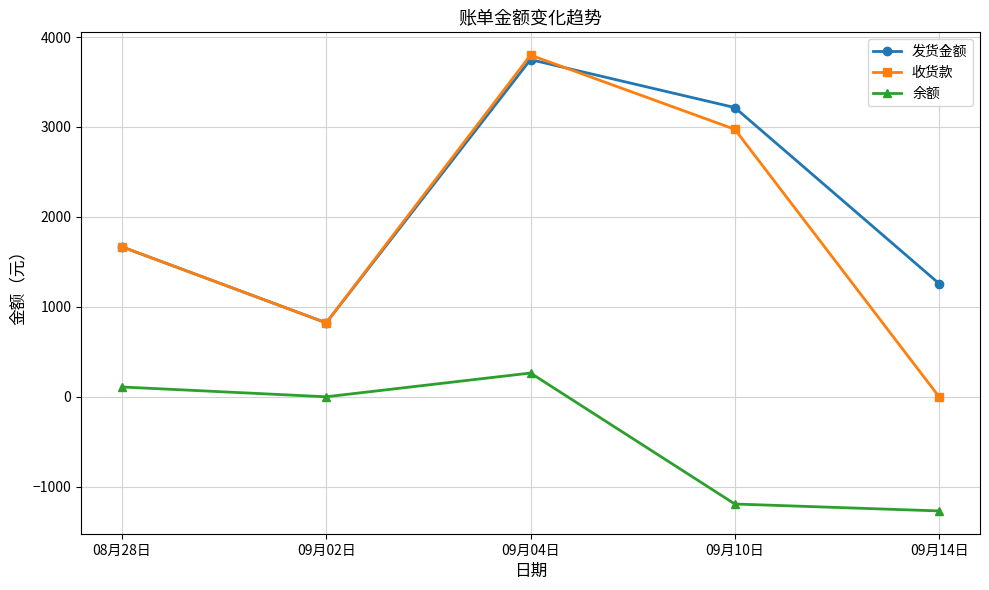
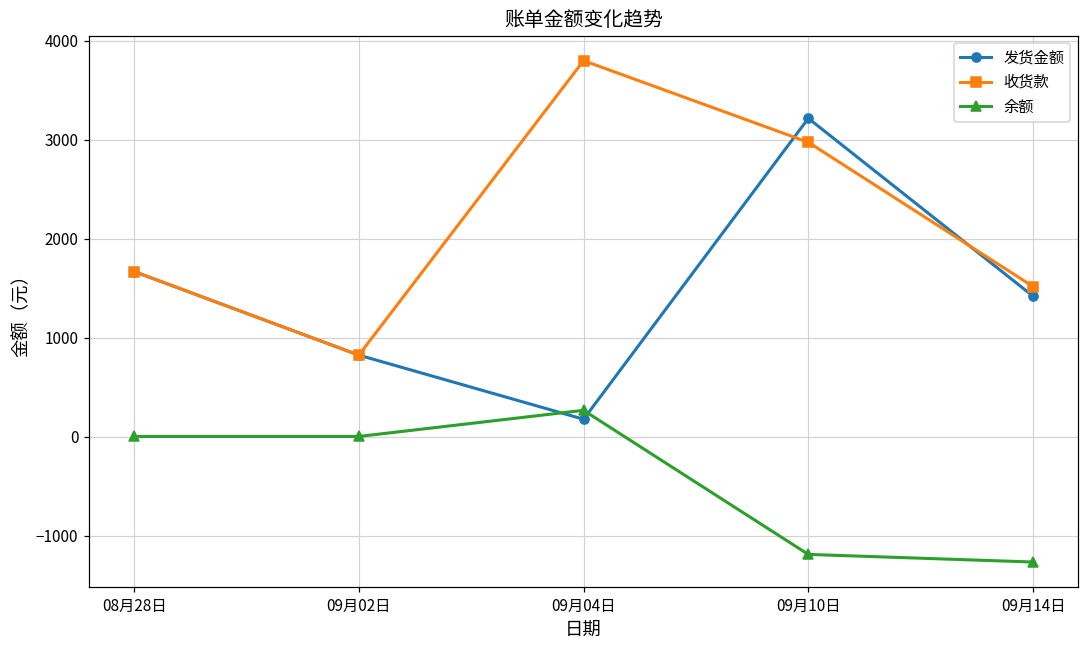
余额, 08月28日: 100 -> 0
发货金额, 09月04日: 3700 -> 200
发货金额, 09月14日: 1300 -> 1400
收货款, 09月14日: 0 -> 1500
